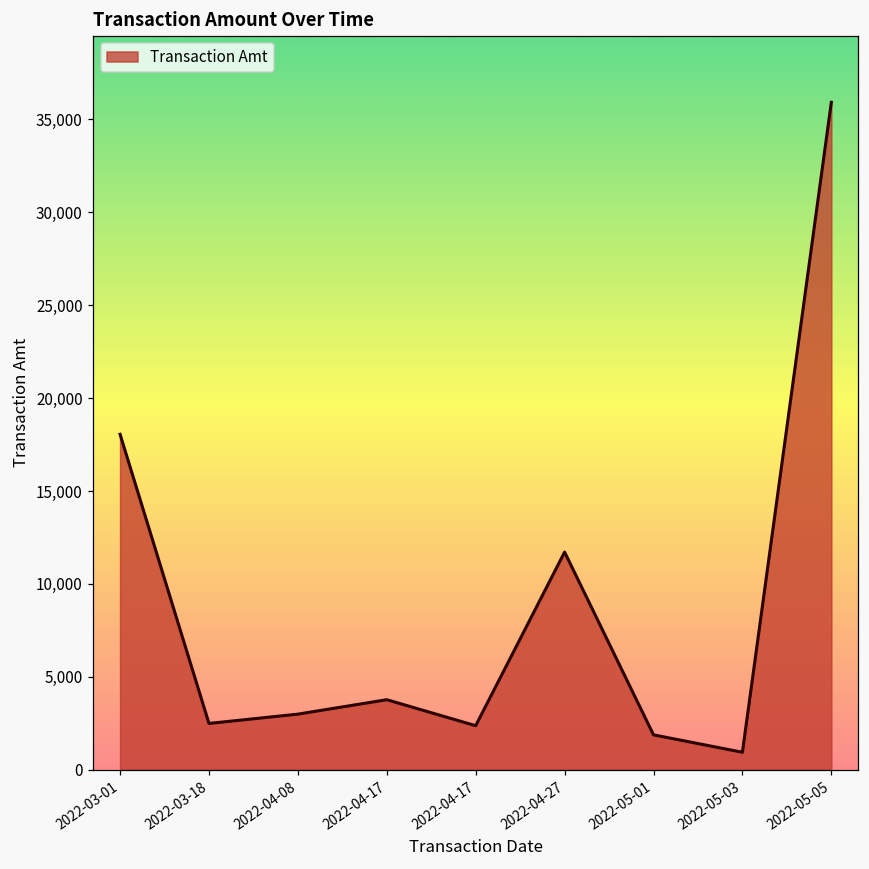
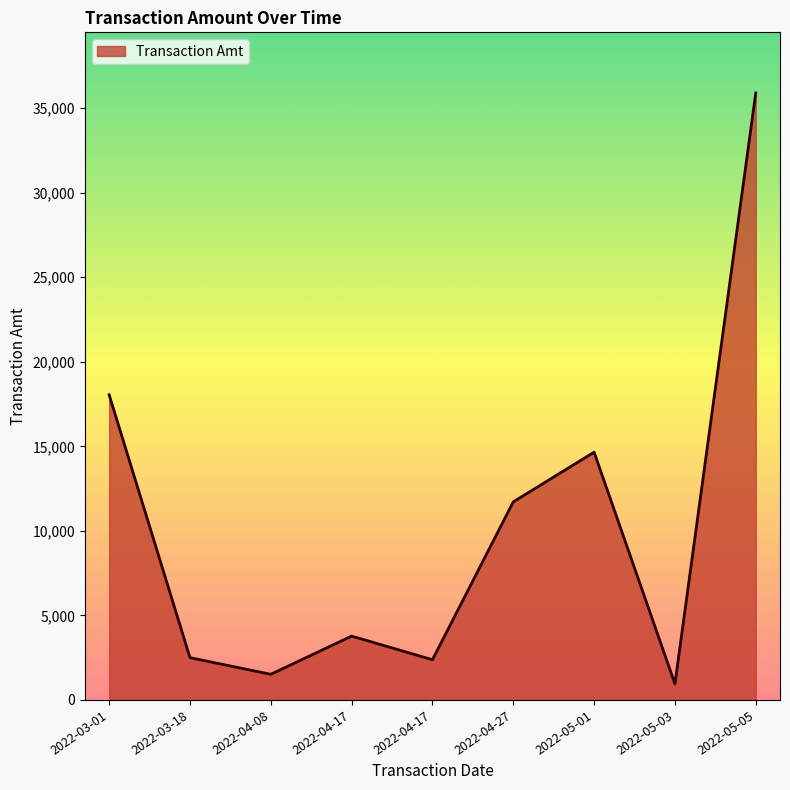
2022-04-08: 3,000 -> 1,500
2022-05-01: 1,900 -> 14,700
